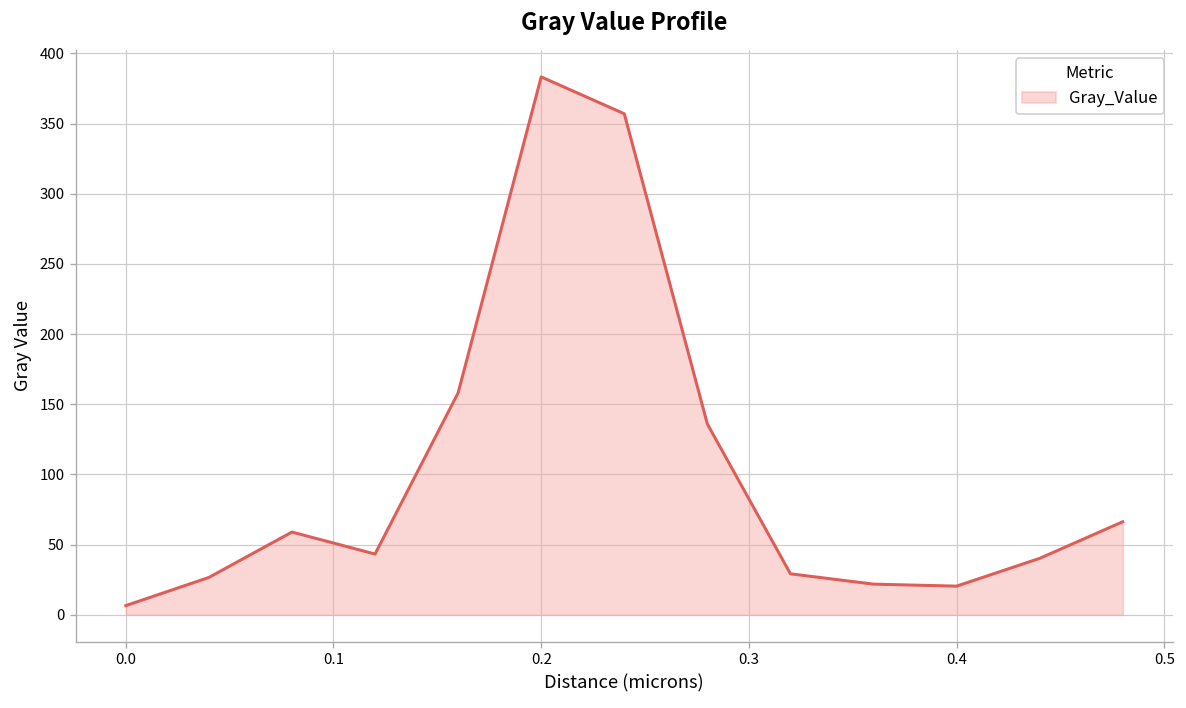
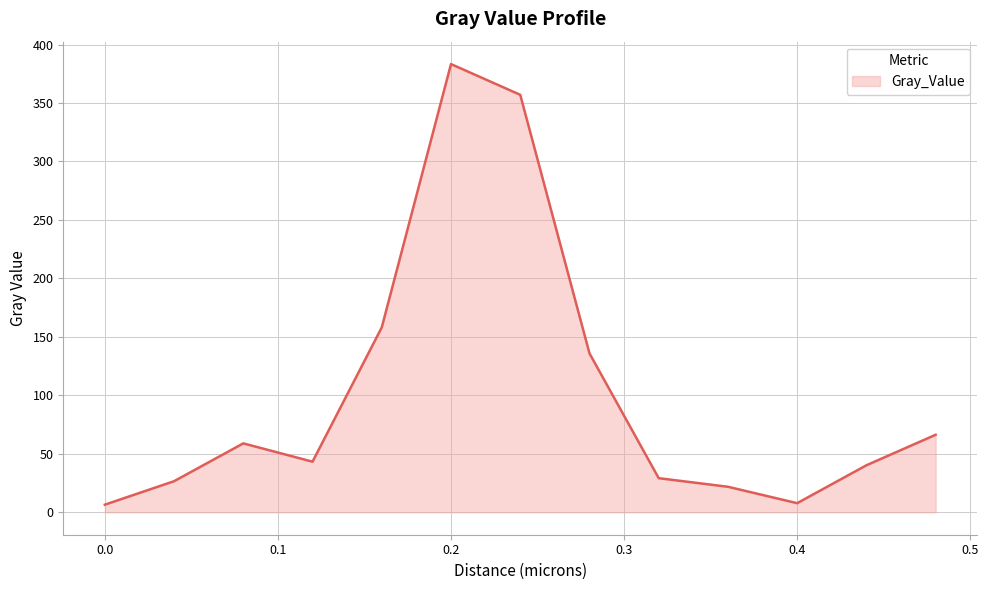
0.4: 20 -> 8
